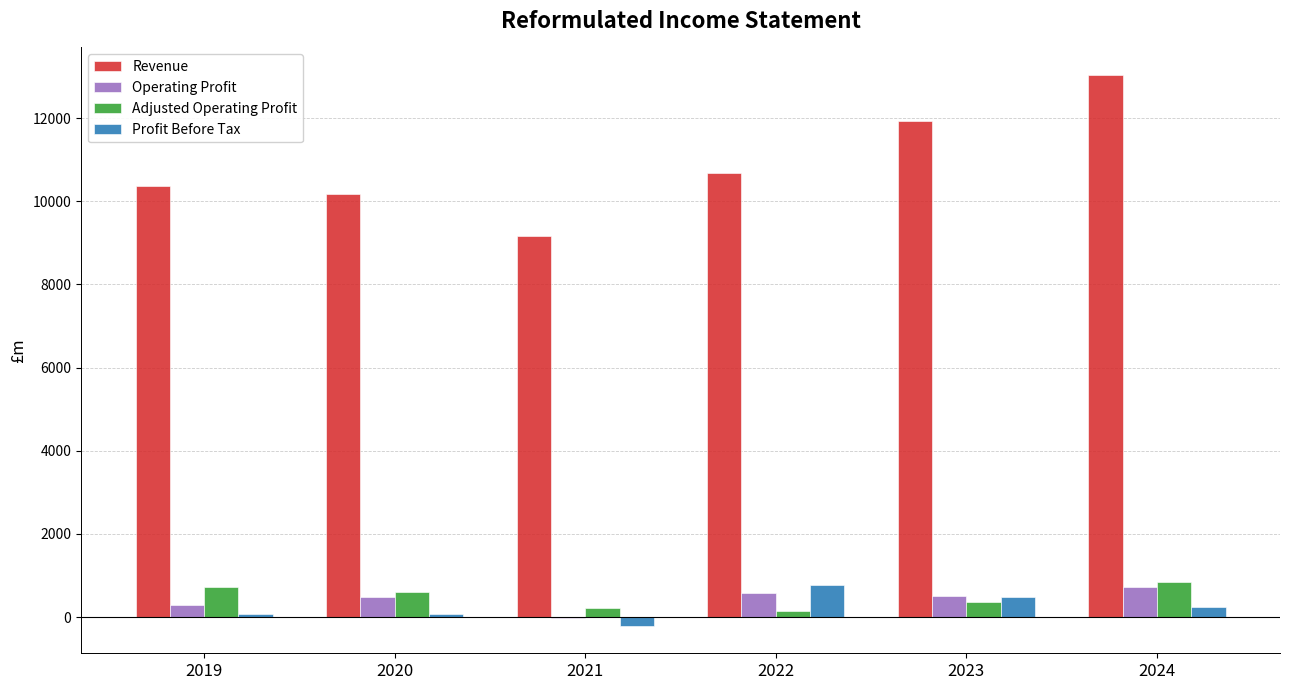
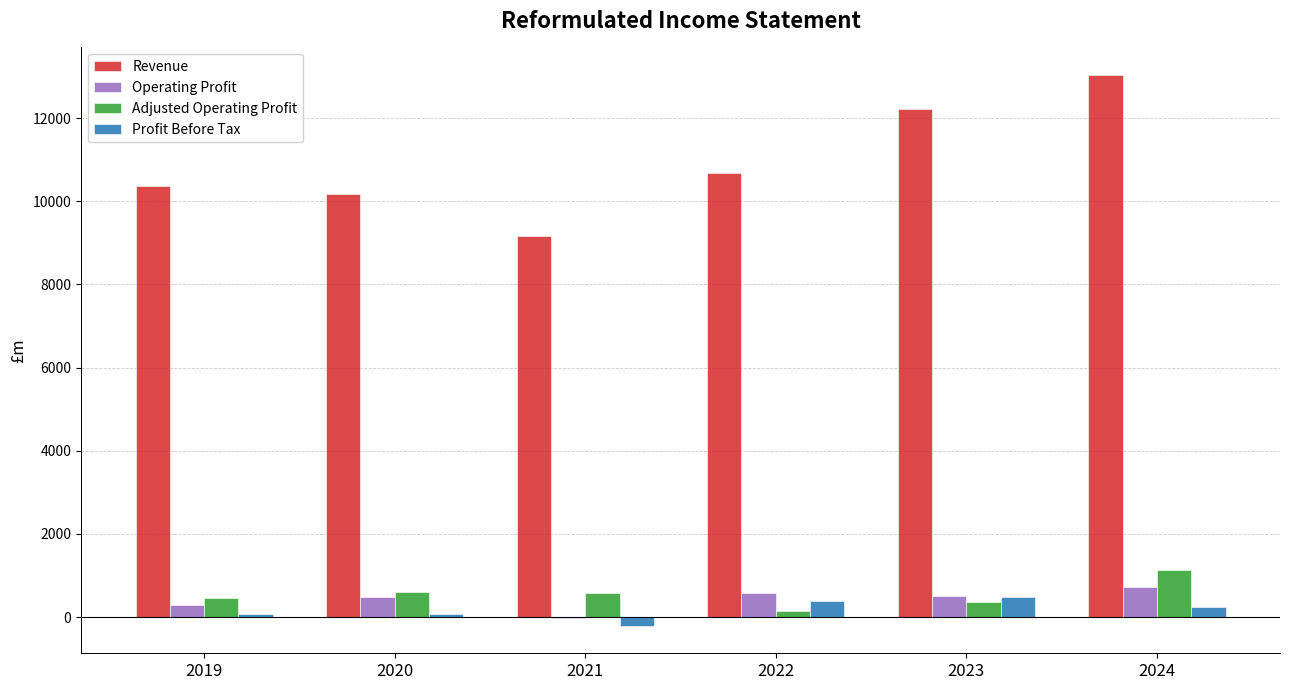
Adjusted Operating Profit, 2019: 700 -> 500
Adjusted Operating Profit, 2021: 200 -> 600
Profit Before Tax, 2022: 800 -> 400
Revenue, 2023: 11900 -> 12200
Adjusted Operating Profit, 2024: 800 -> 1100
